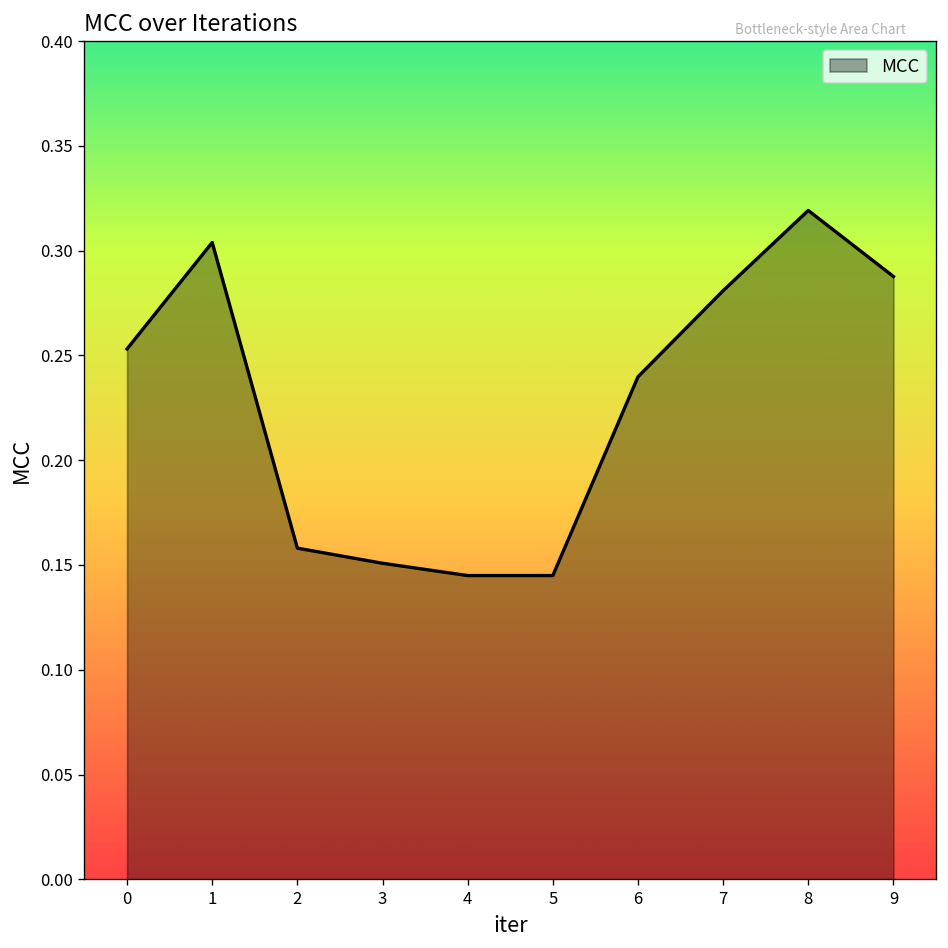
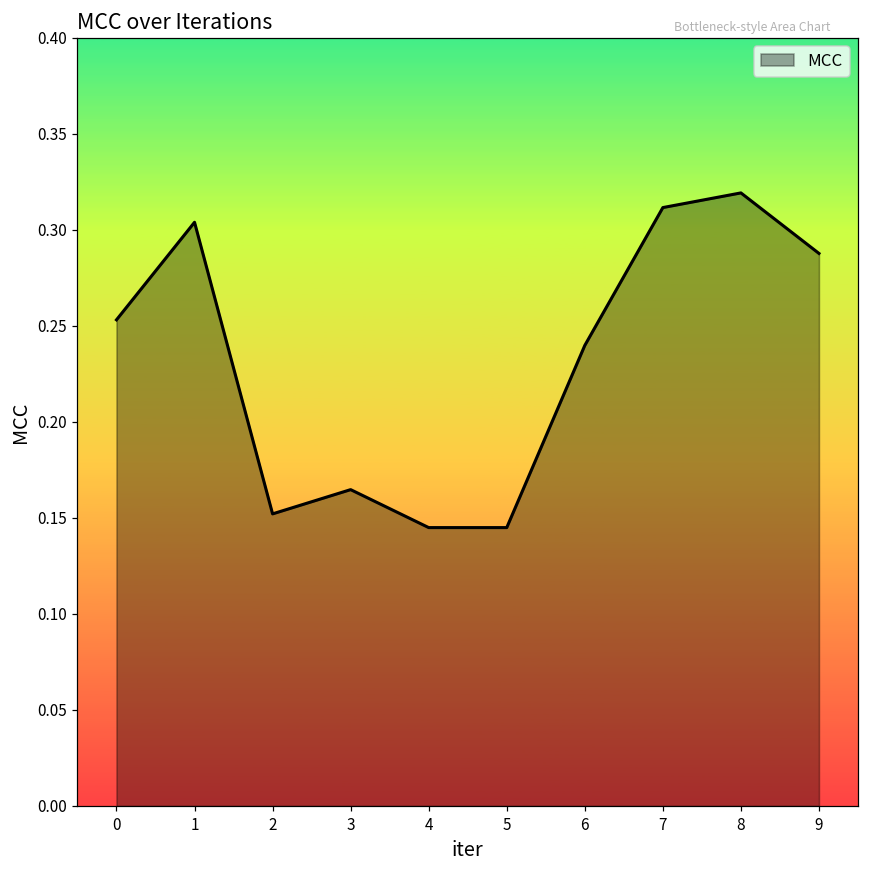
2: 0.158 -> 0.152
3: 0.151 -> 0.165
7: 0.281 -> 0.312
